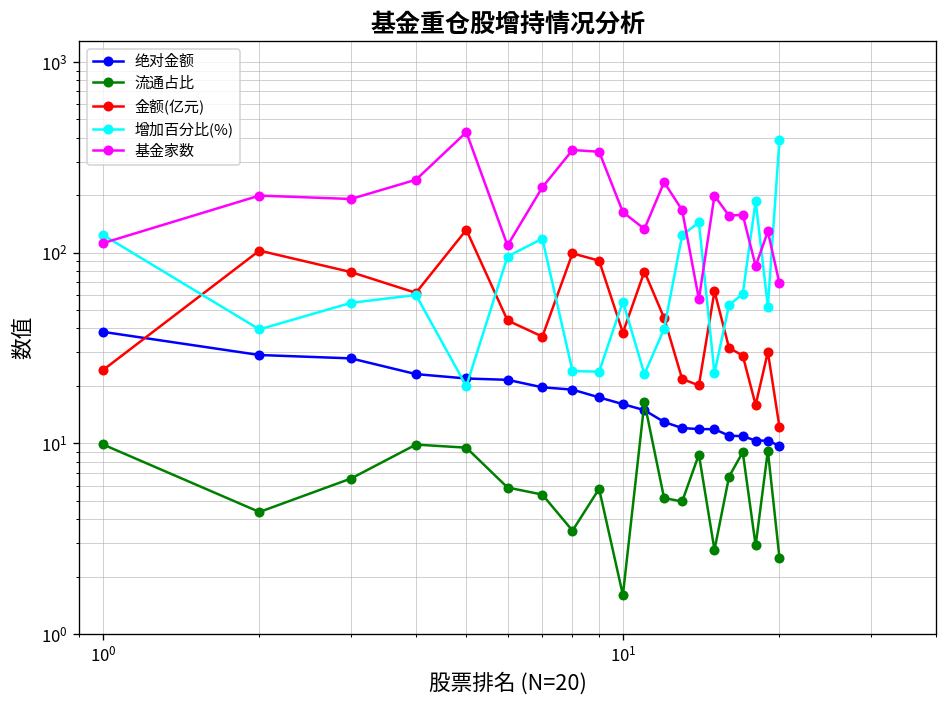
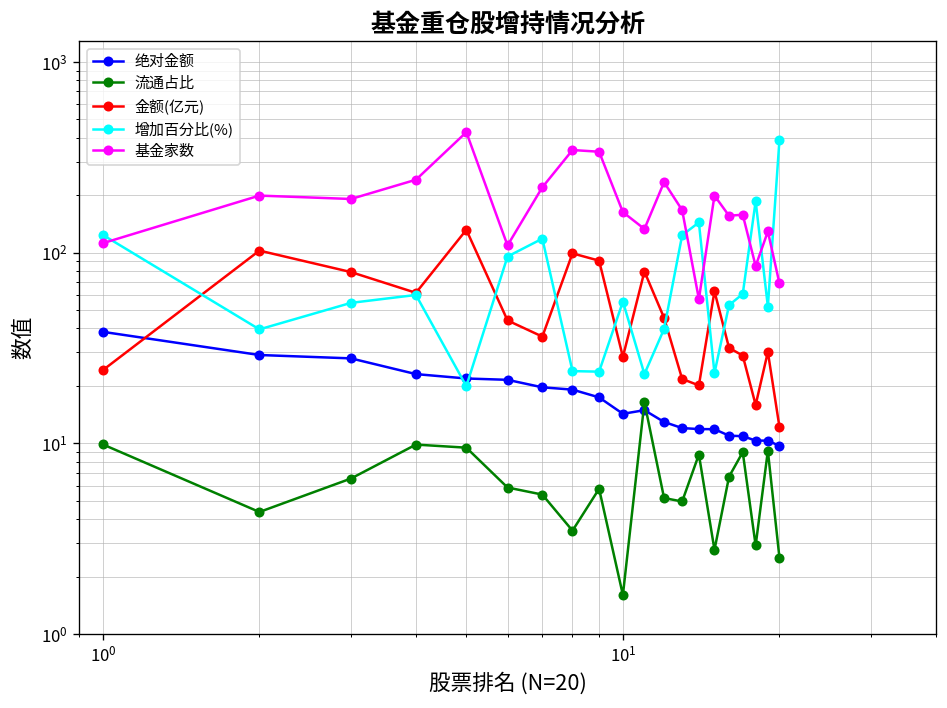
绝对金额, 10^1: 16 -> 14
金额(亿元), 10^1: 38 -> 28
